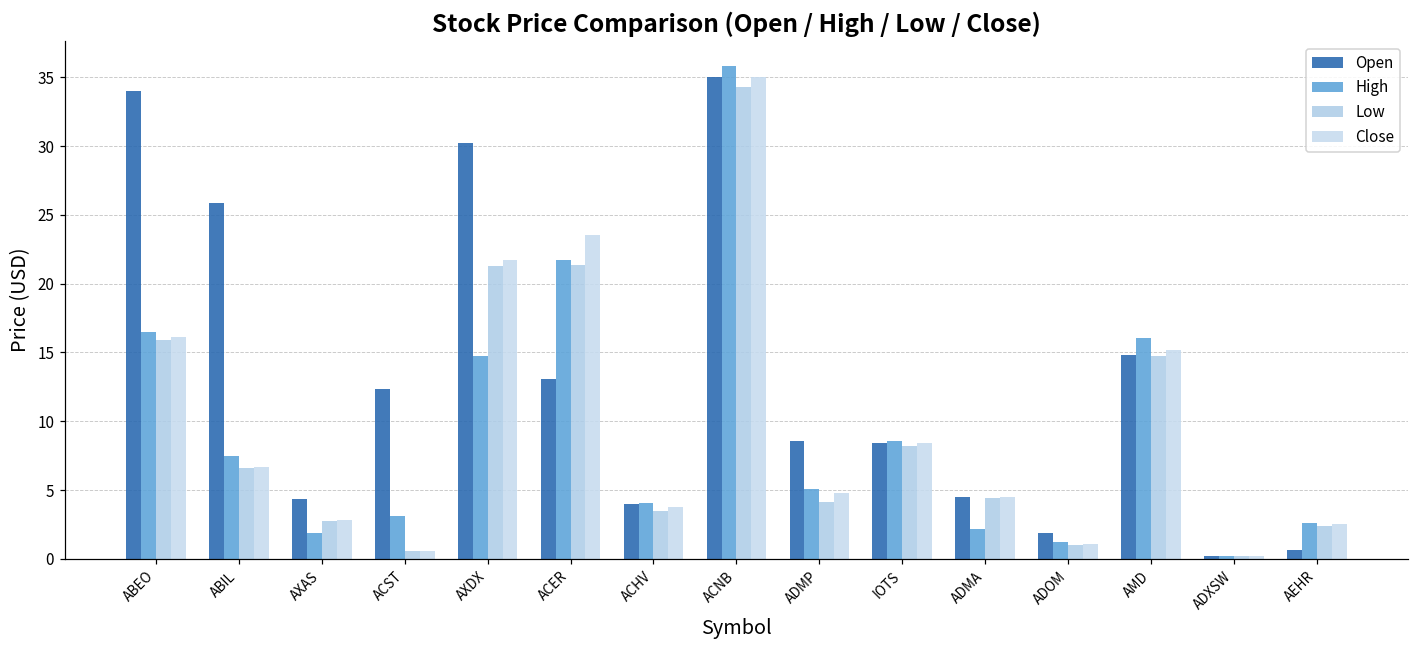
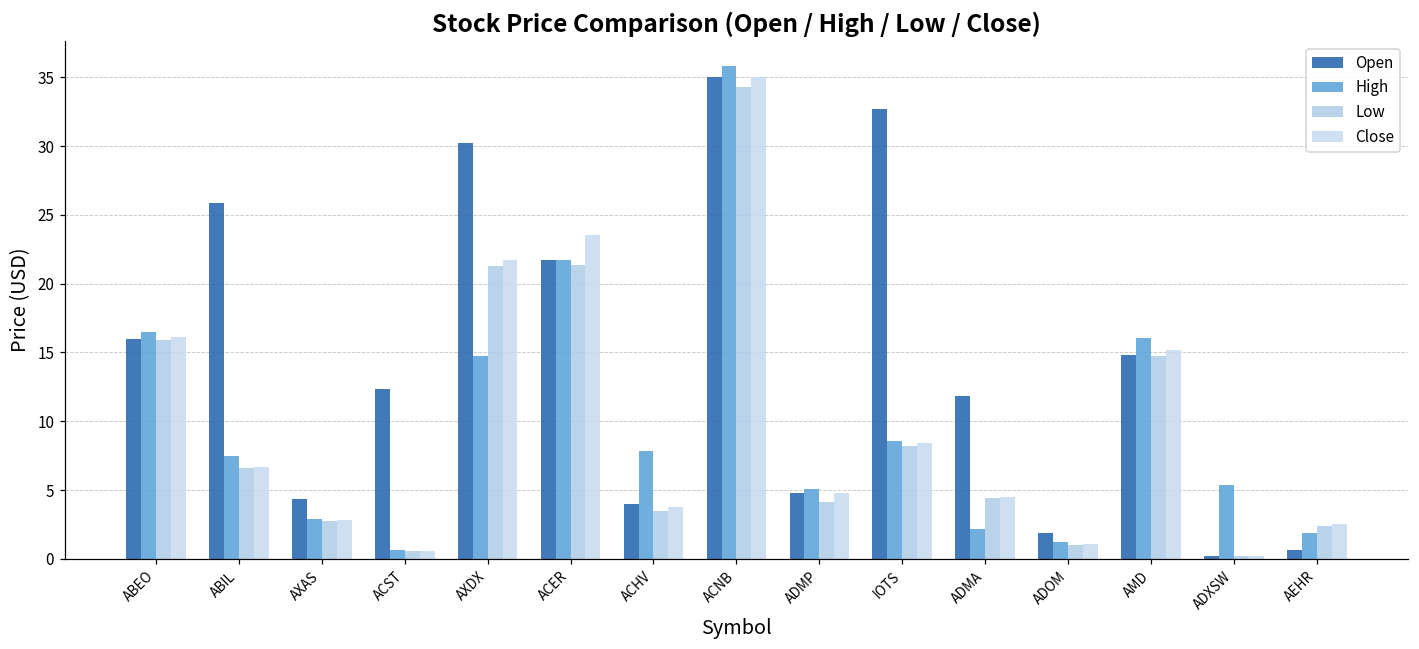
Open, ABEO: 34.0 -> 16.0
High, AXAS: 1.9 -> 2.9
High, ACST: 3.1 -> 0.6
Open, ACER: 13.1 -> 21.7
High, ACHV: 4.1 -> 7.8
Open, ADMP: 8.6 -> 4.8
Open, IOTS: 8.4 -> 32.7
Open, ADMA: 4.5 -> 11.9
High, ADXSW: 0.2 -> 5.3
High, AEHR: 2.6 -> 1.9
